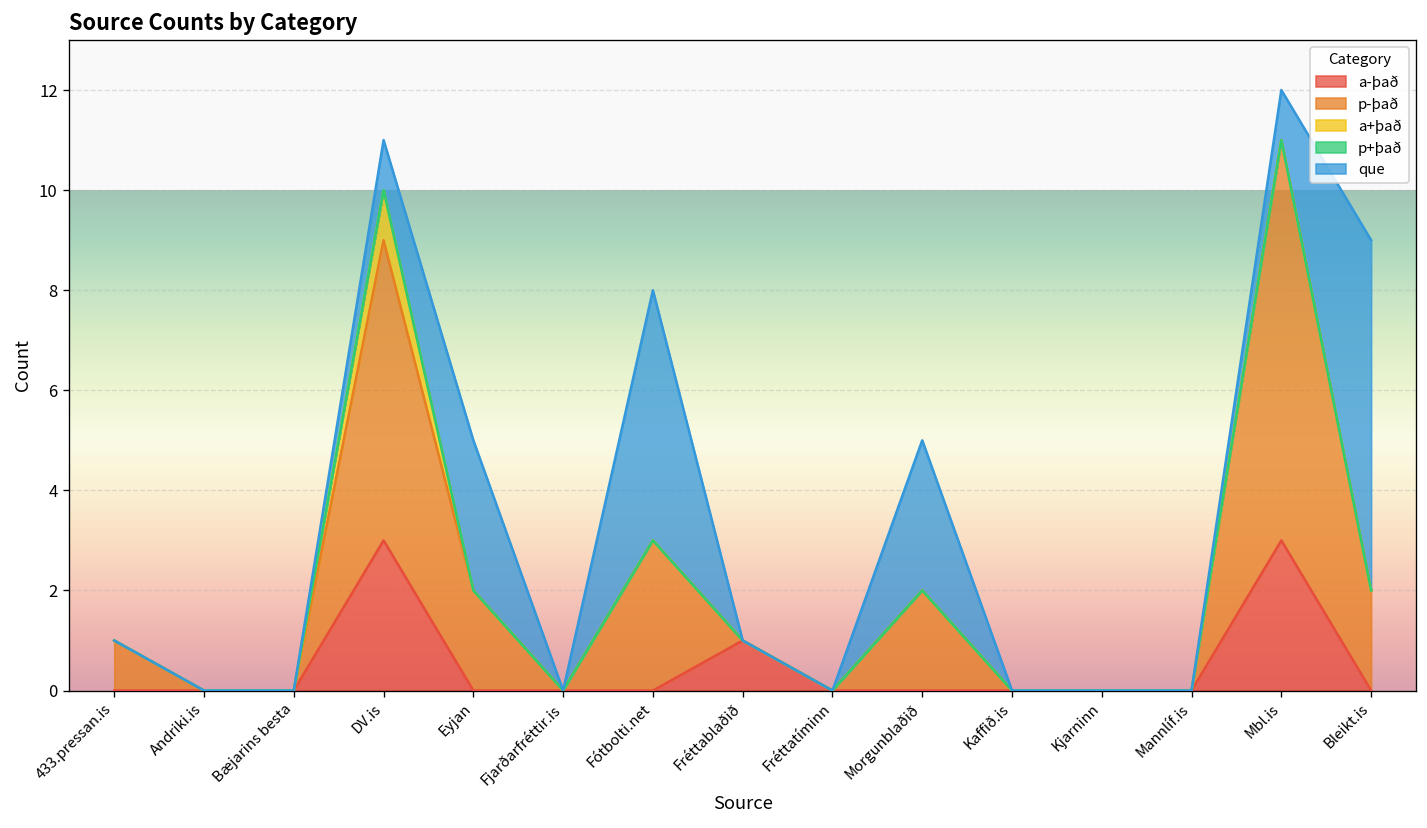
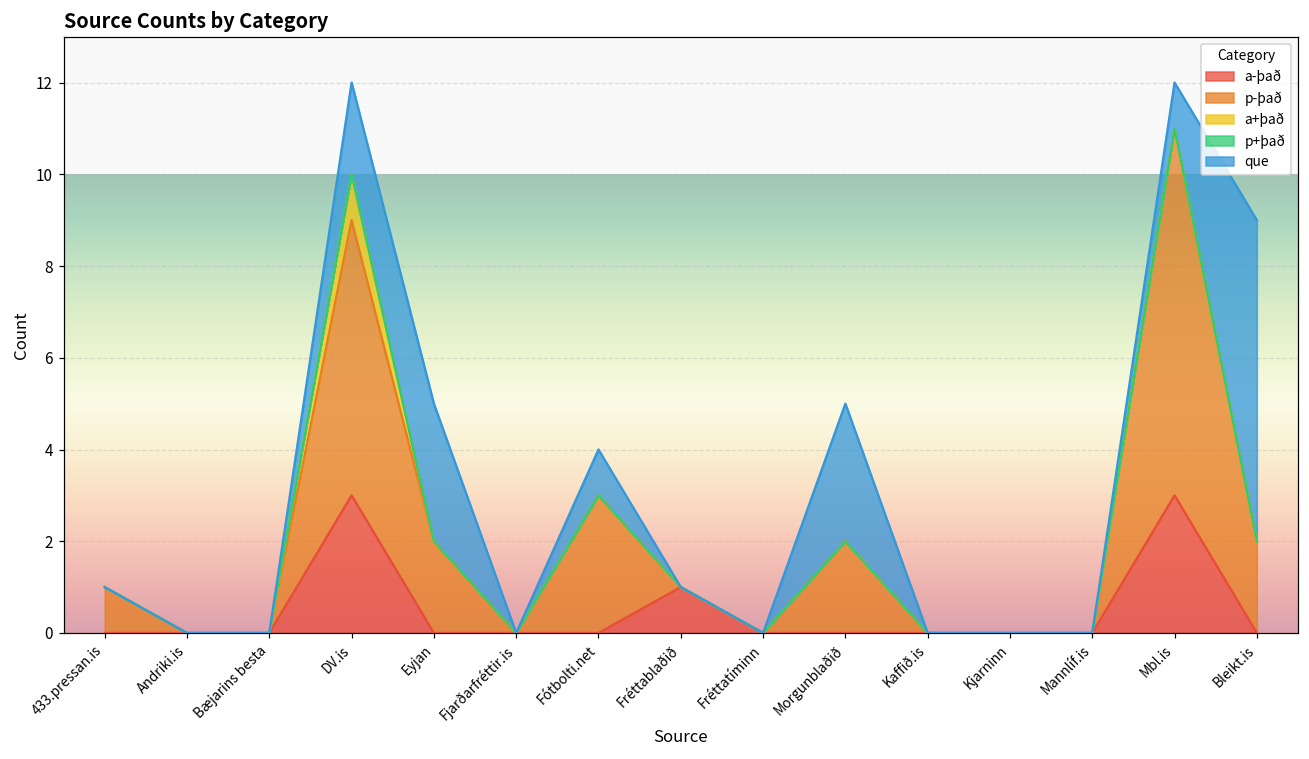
que, DV.is: 1 -> 2
que, Fótbolti.net: 5 -> 1
